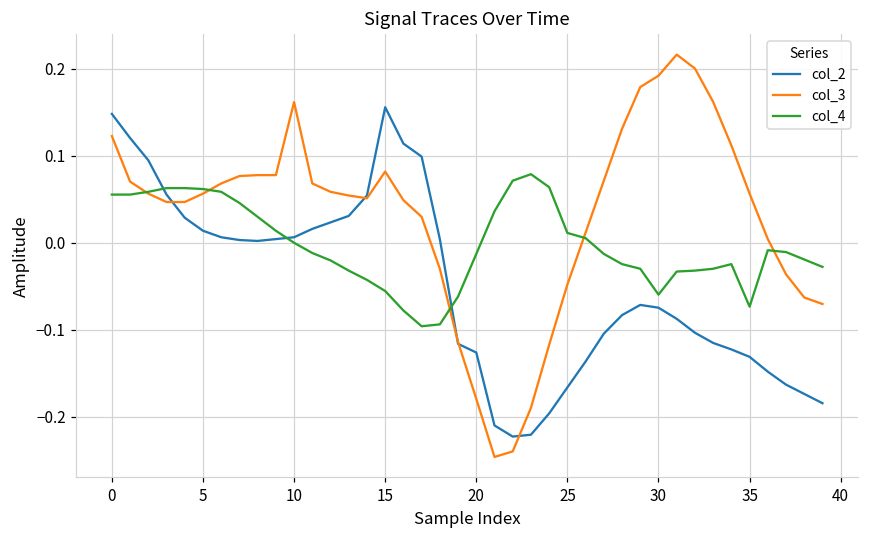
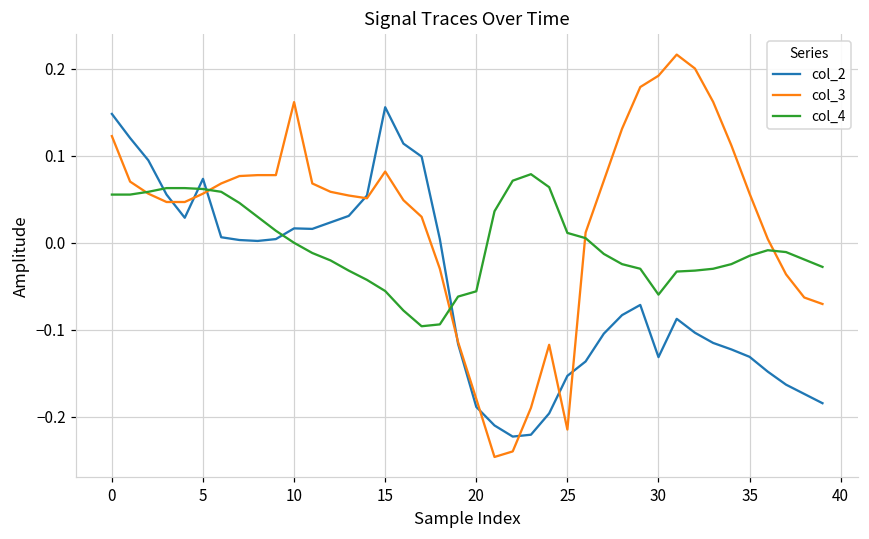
col_2, 5: 0.01 -> 0.07
col_2, 10: 0.01 -> 0.02
col_2, 20: -0.13 -> -0.19
col_4, 20: -0.01 -> -0.06
col_2, 25: -0.17 -> -0.15
col_3, 25: -0.05 -> -0.21
col_2, 30: -0.07 -> -0.13
col_4, 35: -0.07 -> -0.01
